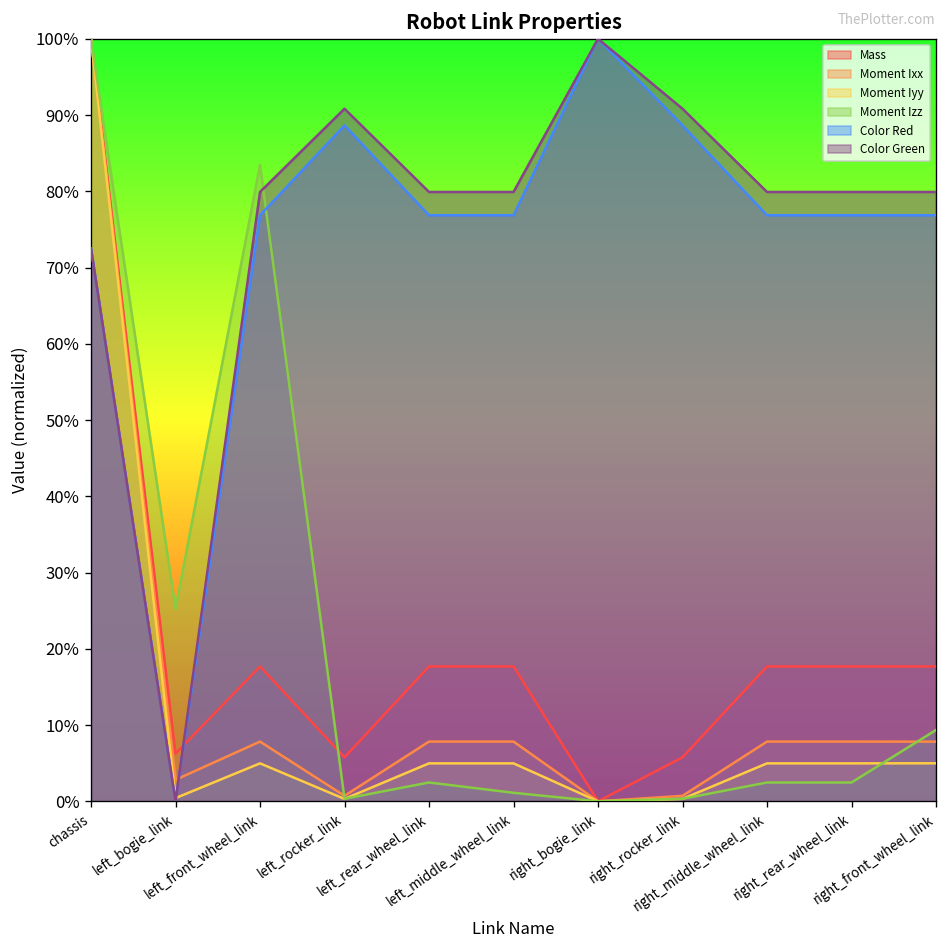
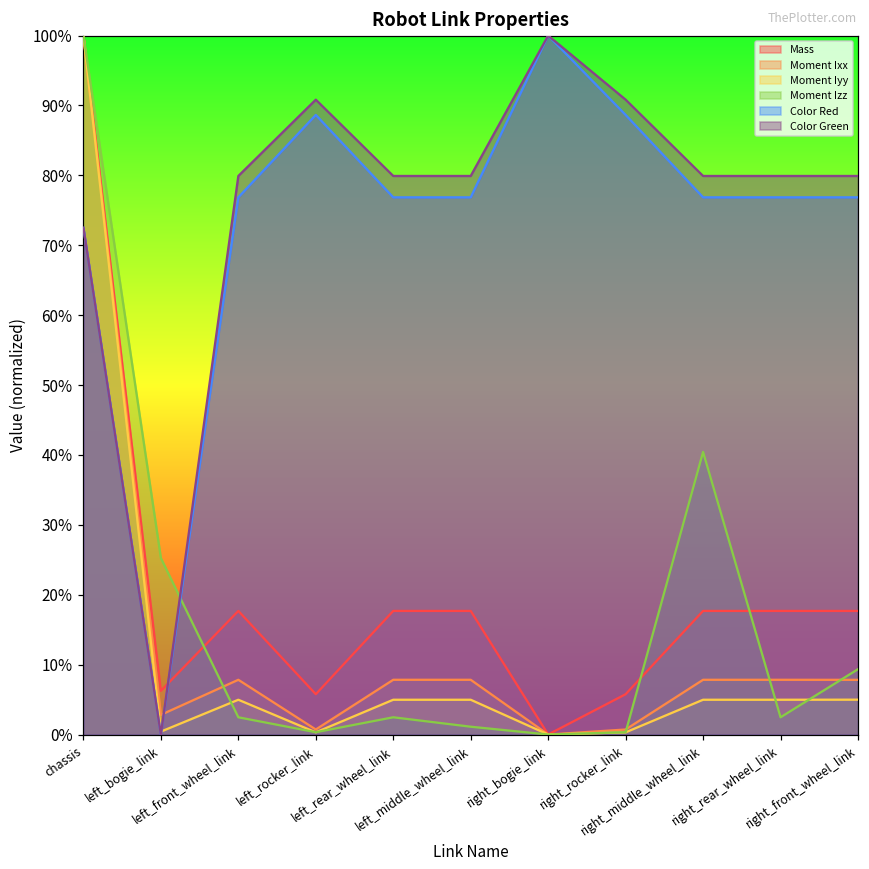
Moment Izz, left_front_wheel_link: 83% -> 2%
Moment Izz, right_middle_wheel_link: 2% -> 40%
